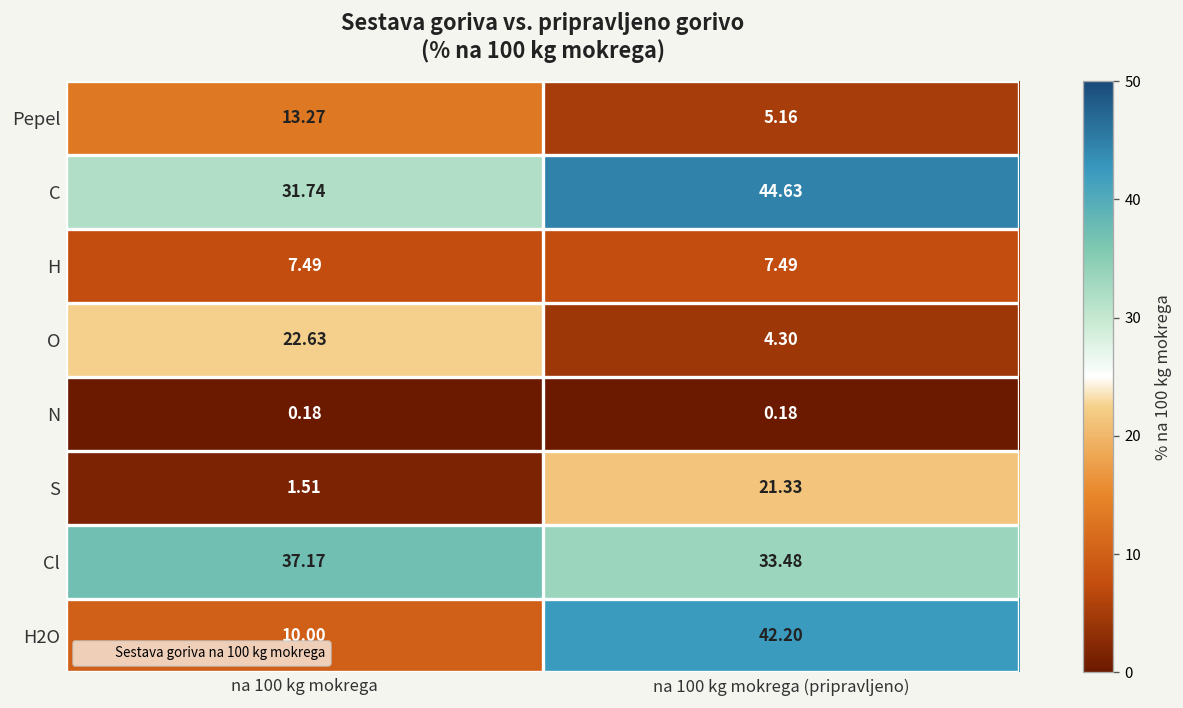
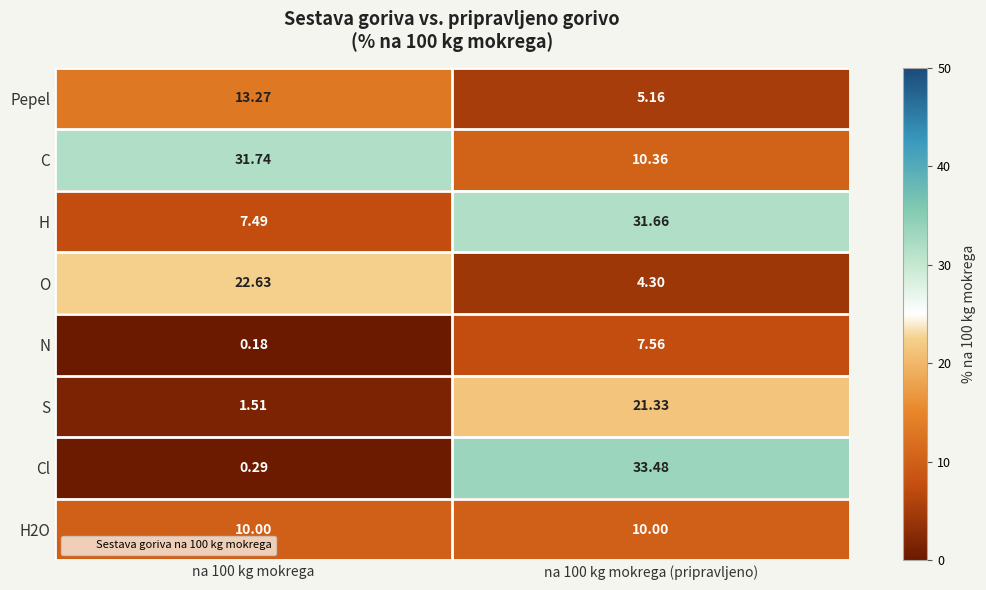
C, na 100 kg mokrega (pripravljeno): 44.63 -> 10.36
H, na 100 kg mokrega (pripravljeno): 7.49 -> 31.66
N, na 100 kg mokrega (pripravljeno): 0.18 -> 7.56
Cl, na 100 kg mokrega: 37.17 -> 0.29
H2O, na 100 kg mokrega (pripravljeno): 42.20 -> 10.00
